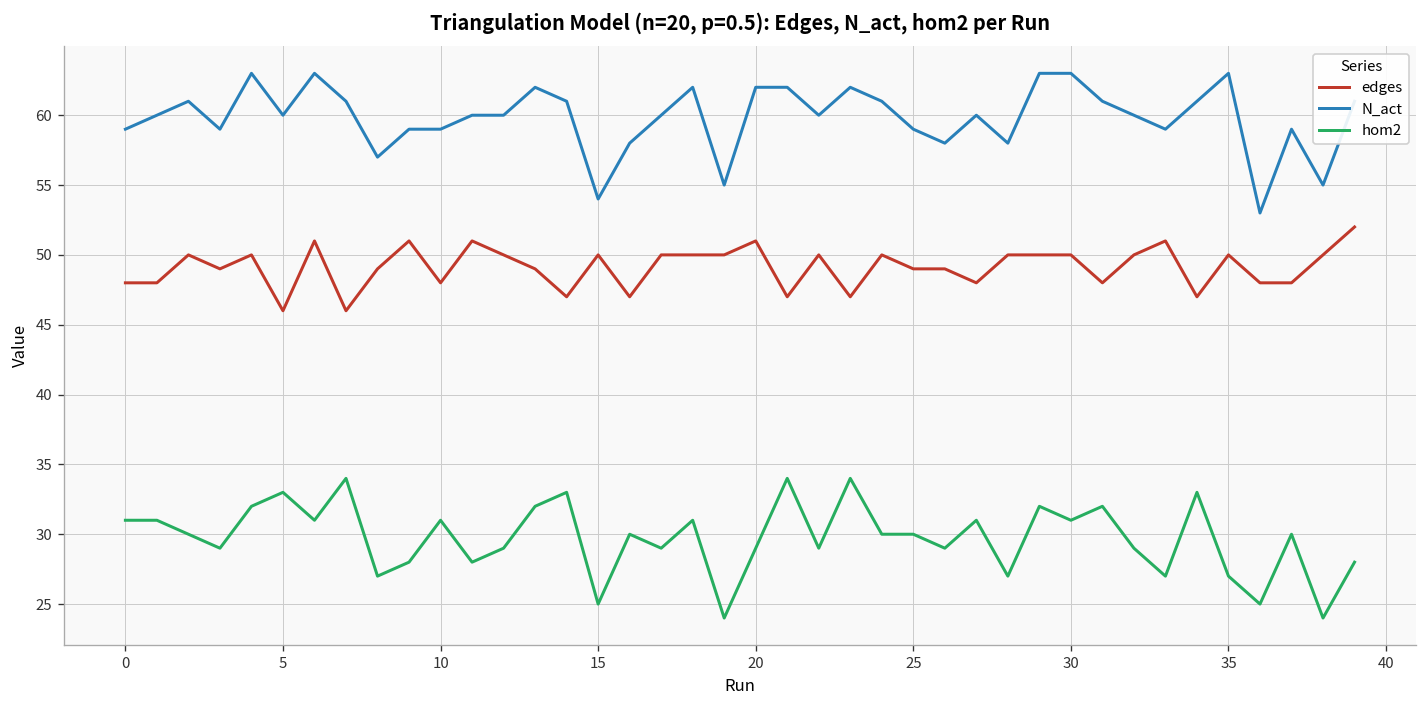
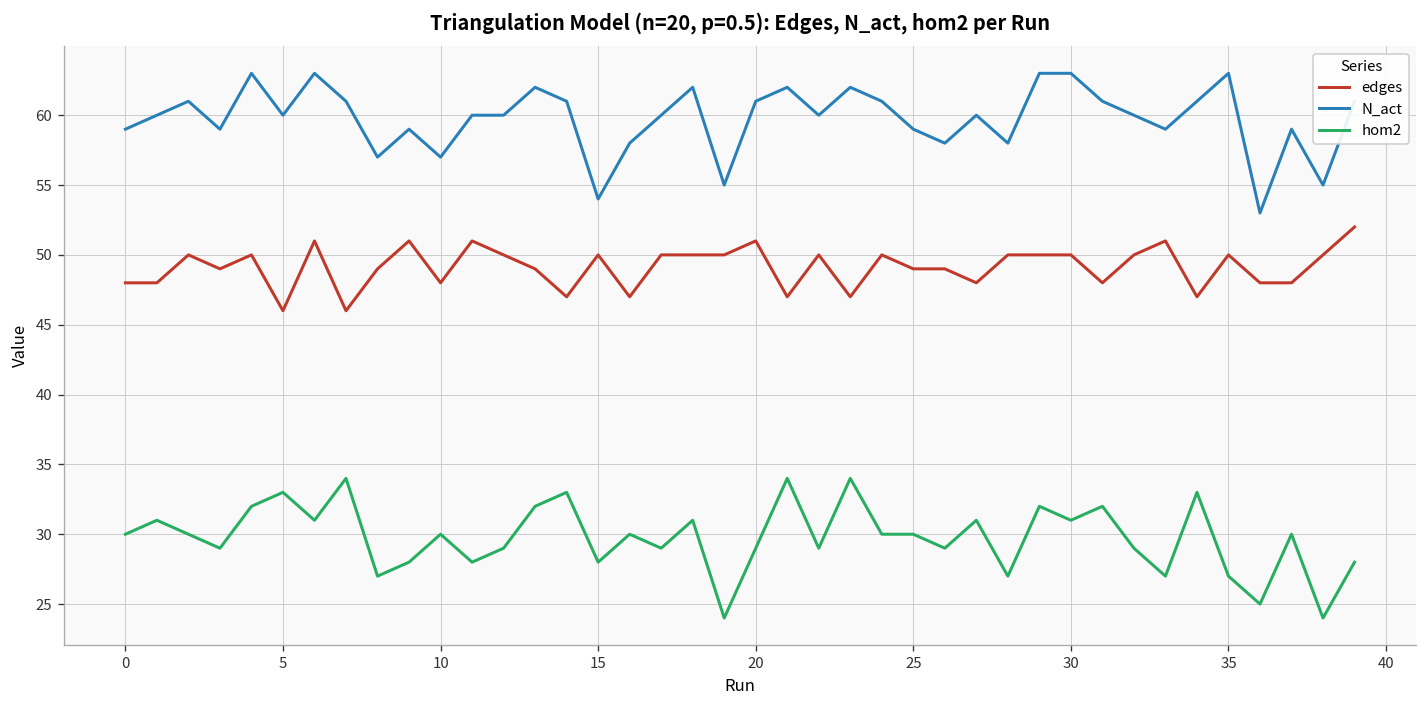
hom2, 0: 31 -> 30
N_act, 10: 59 -> 57
hom2, 10: 31 -> 30
hom2, 15: 25 -> 28
N_act, 20: 62 -> 61
